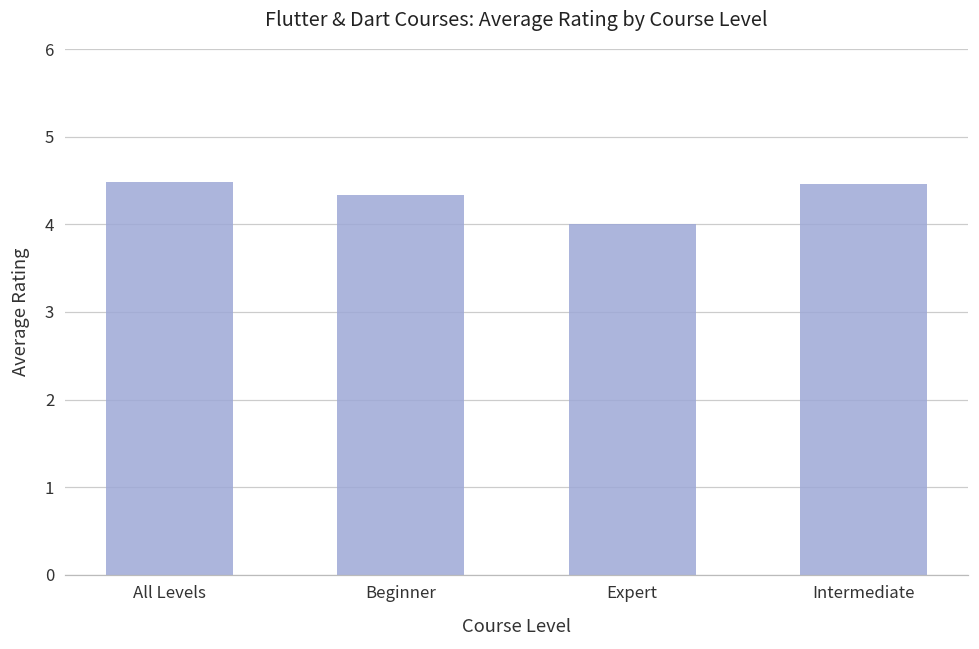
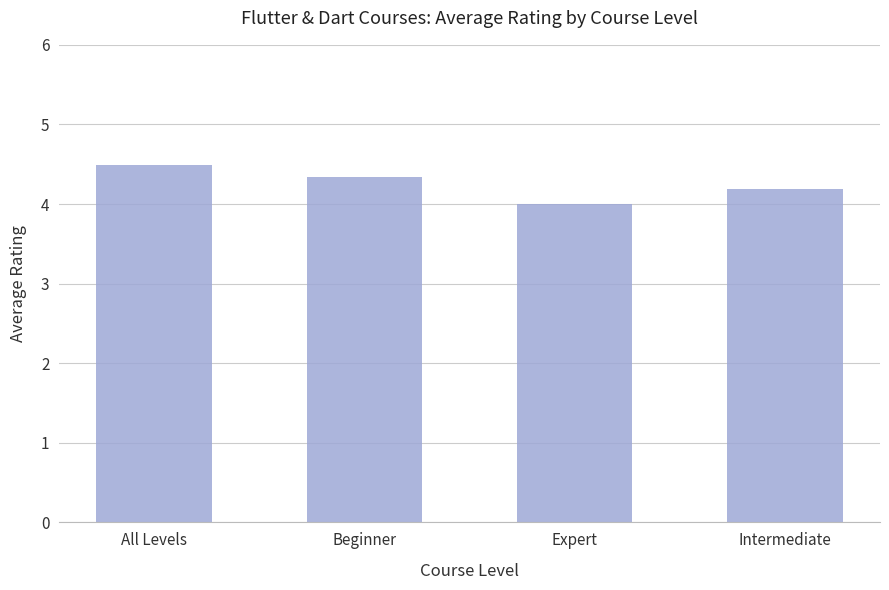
Intermediate: 4.5 -> 4.2
